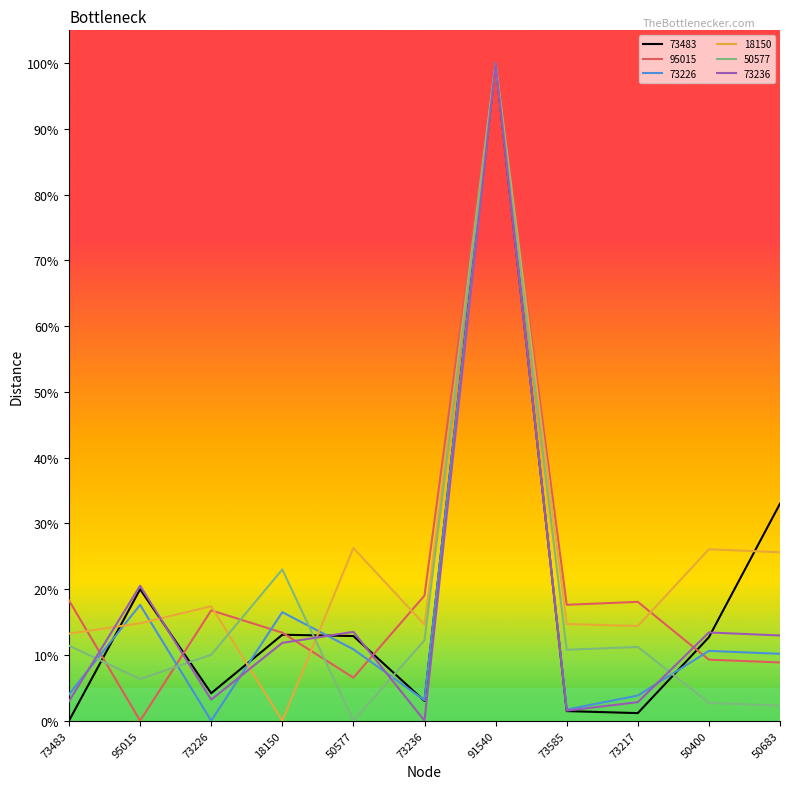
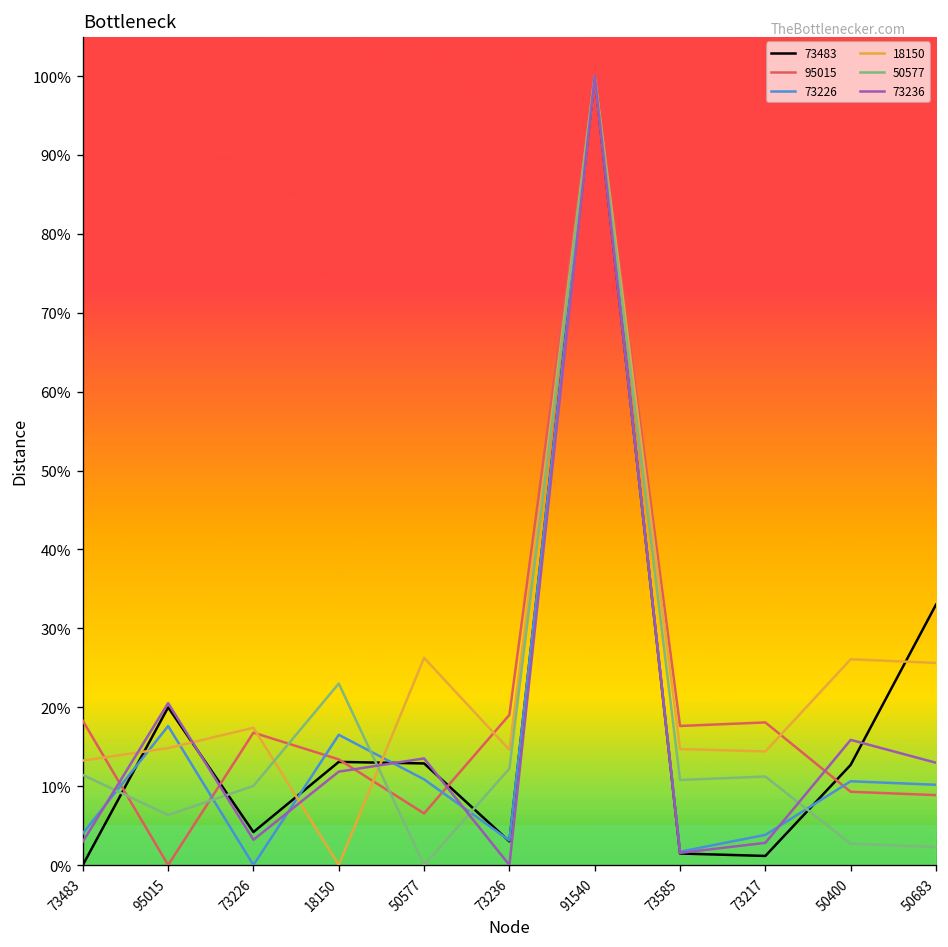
73236, 50400: 13% -> 16%
